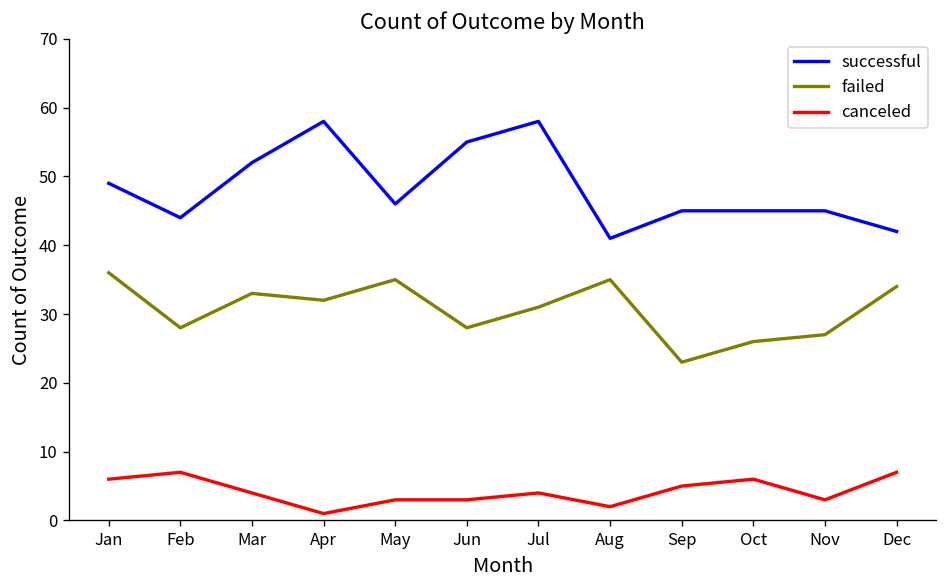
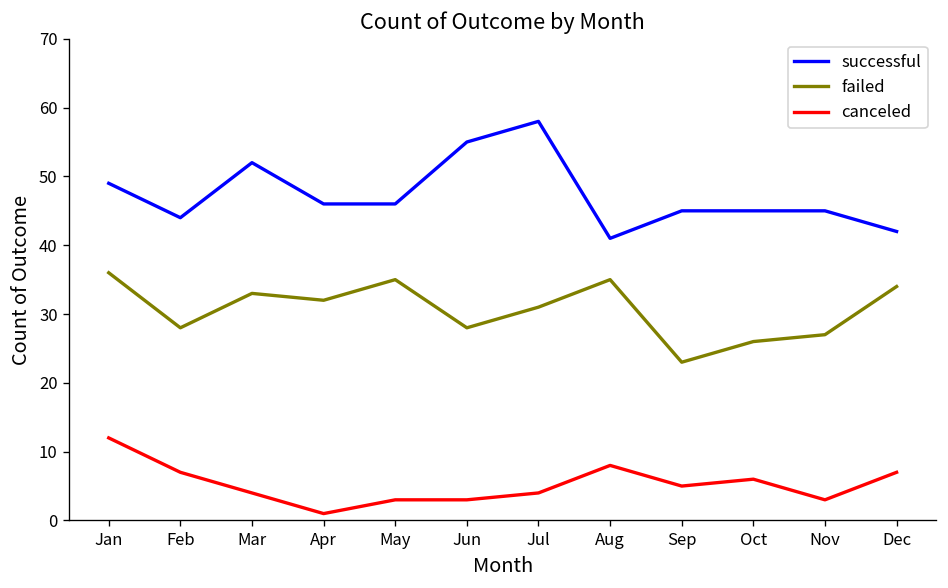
canceled, Jan: 6 -> 12
successful, Apr: 58 -> 46
canceled, Aug: 2 -> 8
